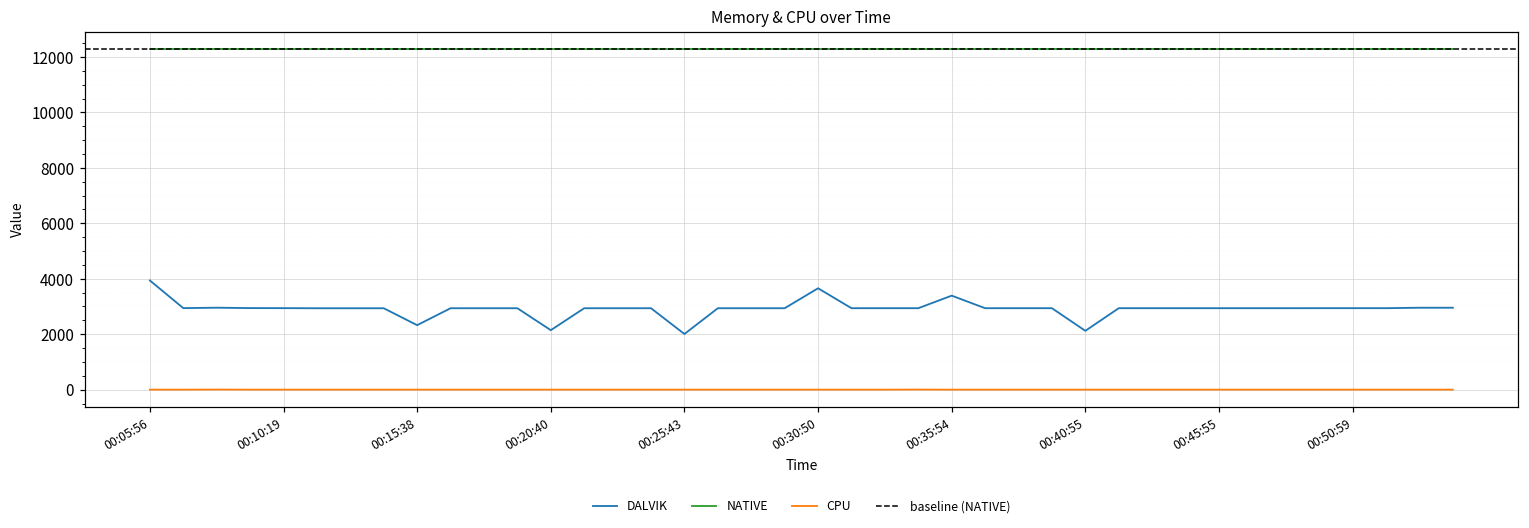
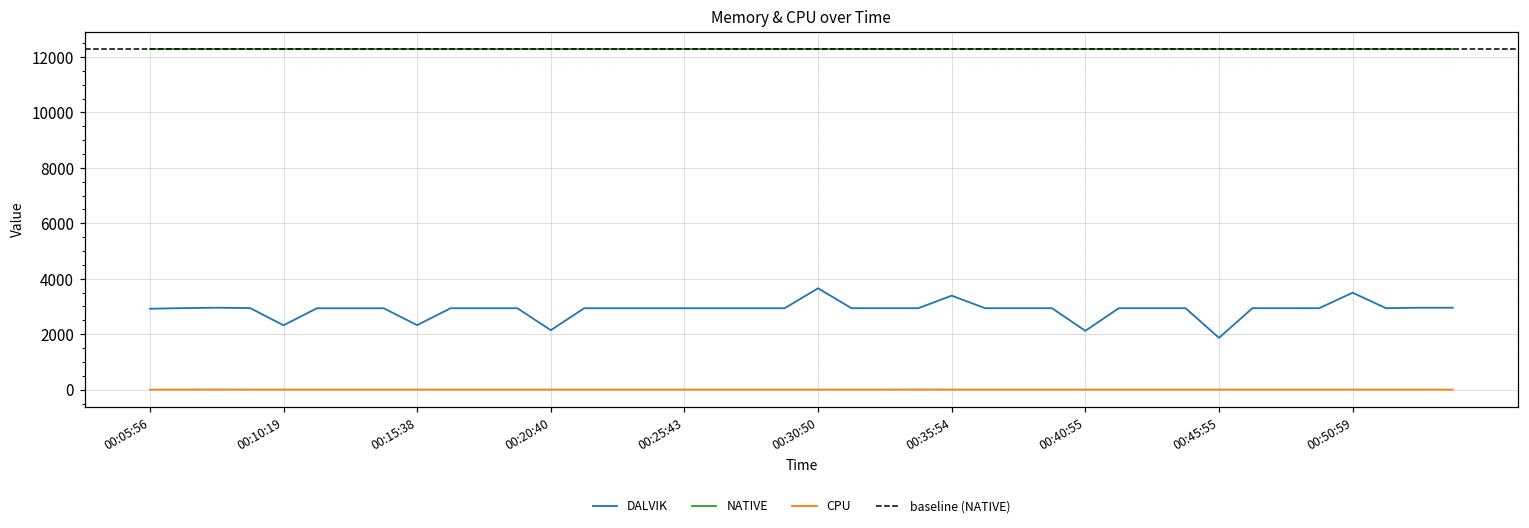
DALVIK, 00:05:56: 3900 -> 2900
DALVIK, 00:10:19: 2900 -> 2300
DALVIK, 00:25:43: 2000 -> 2900
DALVIK, 00:45:55: 2900 -> 1900
DALVIK, 00:50:59: 2900 -> 3500
